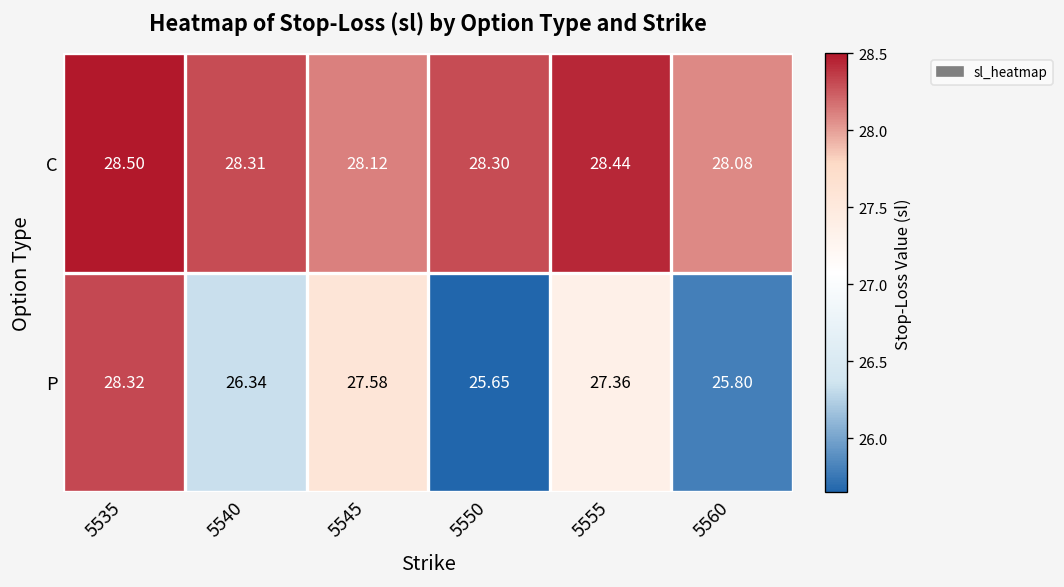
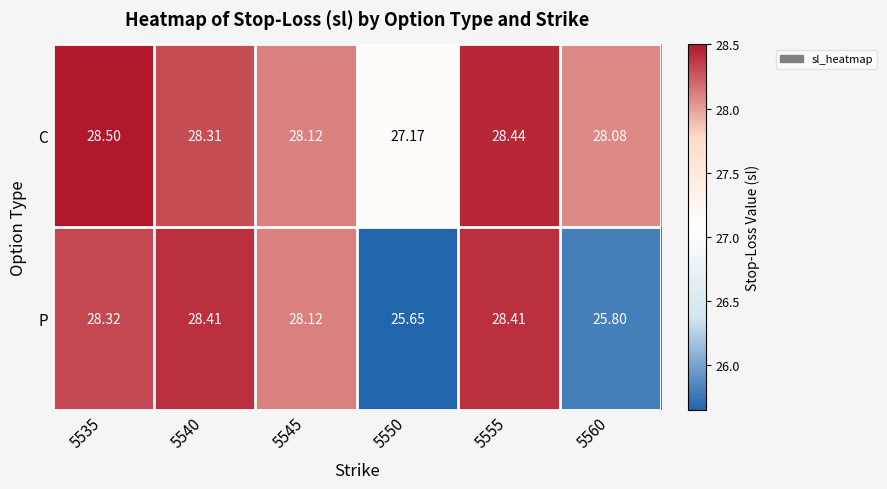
C, 5550: 28.30 -> 27.17
P, 5540: 26.34 -> 28.41
P, 5545: 27.58 -> 28.12
P, 5555: 27.36 -> 28.41
